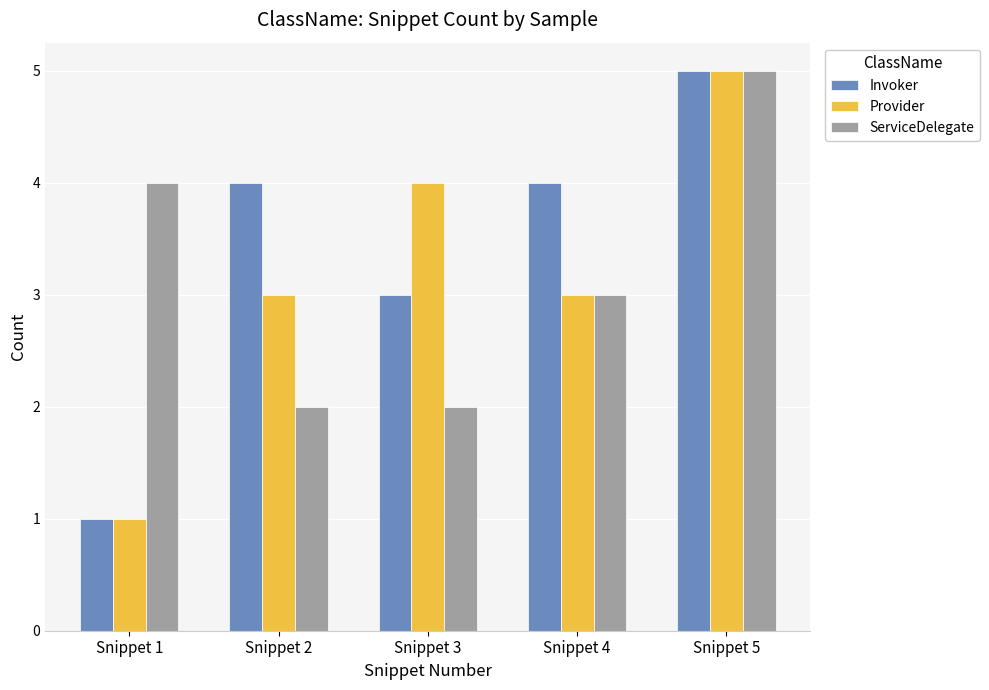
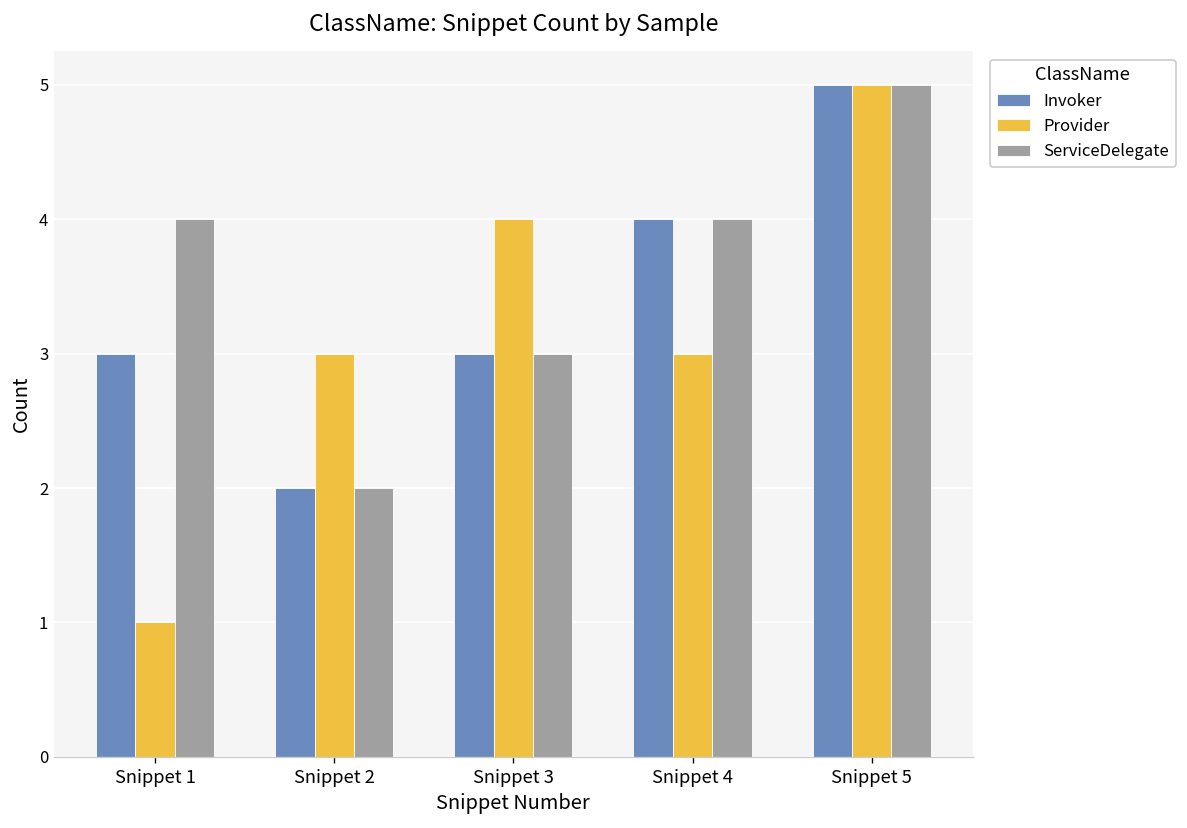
Invoker, Snippet 1: 1 -> 3
Invoker, Snippet 2: 4 -> 2
ServiceDelegate, Snippet 3: 2 -> 3
ServiceDelegate, Snippet 4: 3 -> 4
